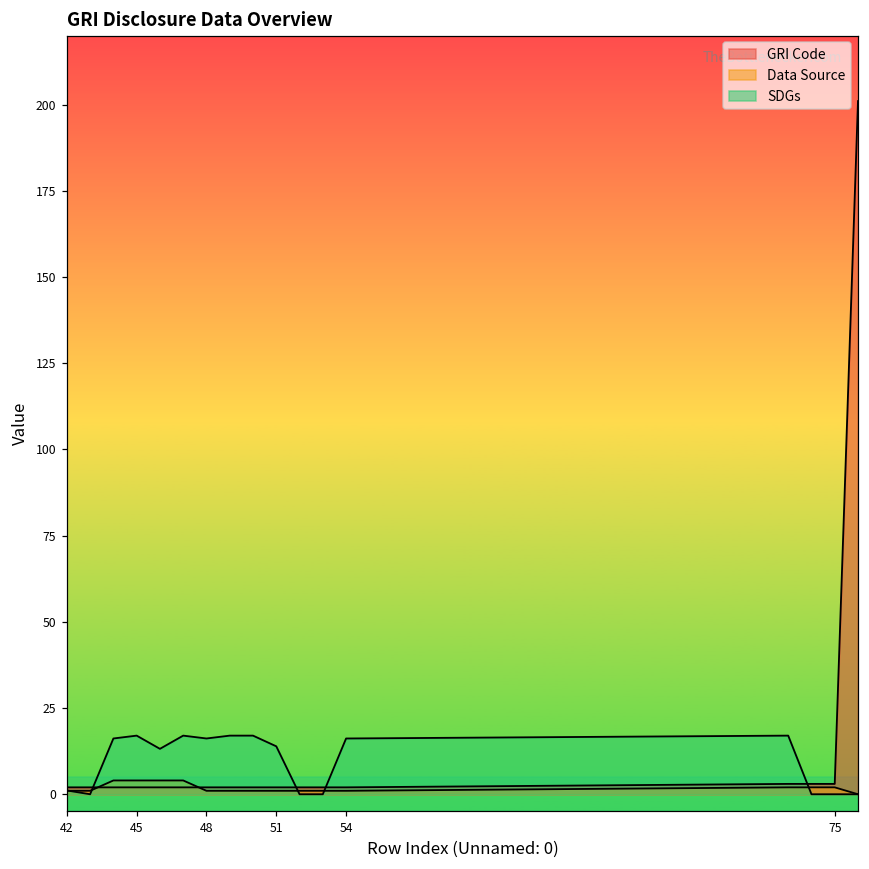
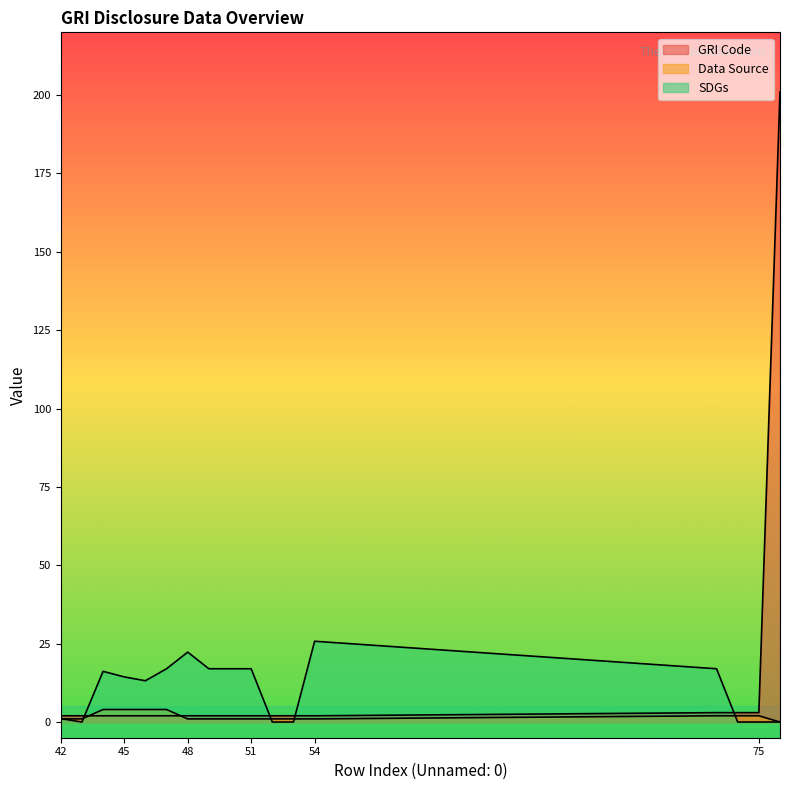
SDGs, 45: 17 -> 14
SDGs, 48: 16 -> 22
SDGs, 51: 14 -> 17
SDGs, 54: 16 -> 26
